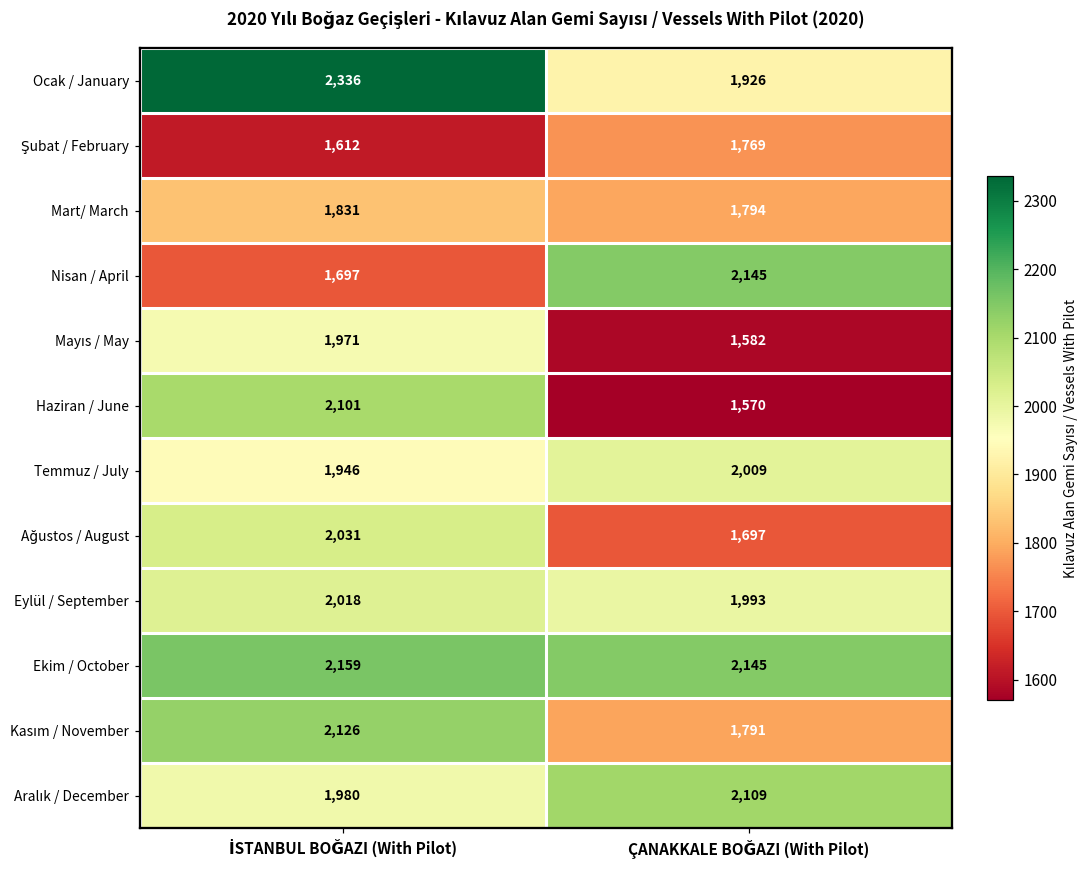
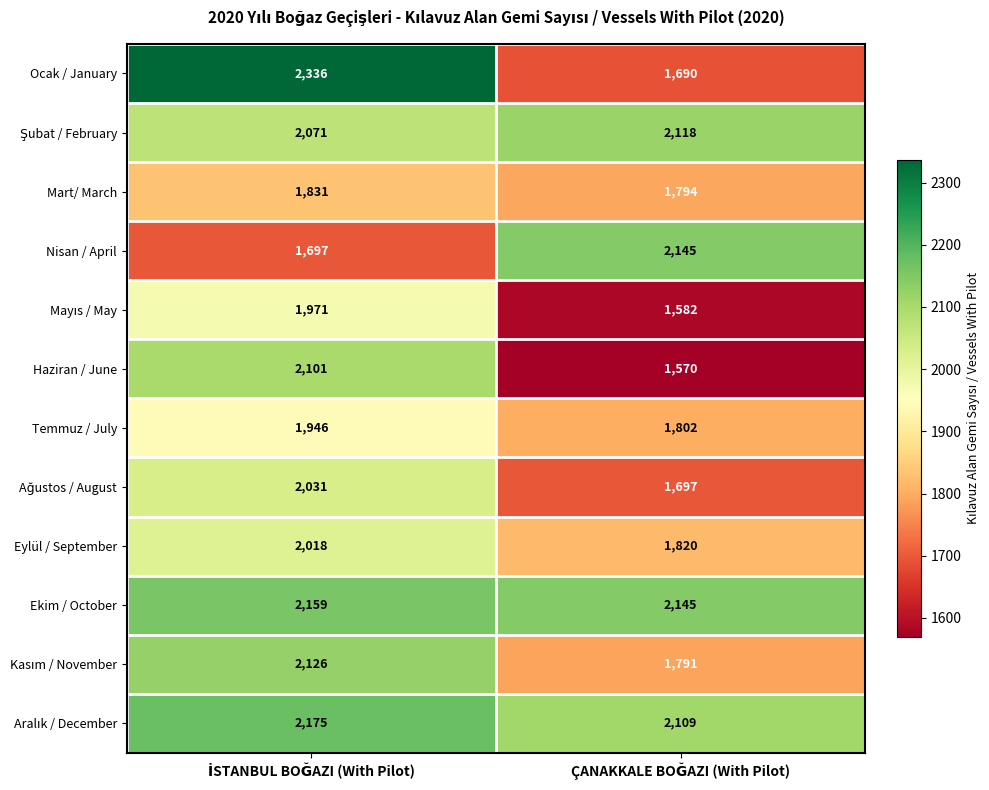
Ocak / January, ÇANAKKALE BOĞAZI (With Pilot): 1,926 -> 1,690
Şubat / February, İSTANBUL BOĞAZI (With Pilot): 1,612 -> 2,071
Şubat / February, ÇANAKKALE BOĞAZI (With Pilot): 1,769 -> 2,118
Temmuz / July, ÇANAKKALE BOĞAZI (With Pilot): 2,009 -> 1,802
Eylül / September, ÇANAKKALE BOĞAZI (With Pilot): 1,993 -> 1,820
Aralık / December, İSTANBUL BOĞAZI (With Pilot): 1,980 -> 2,175
